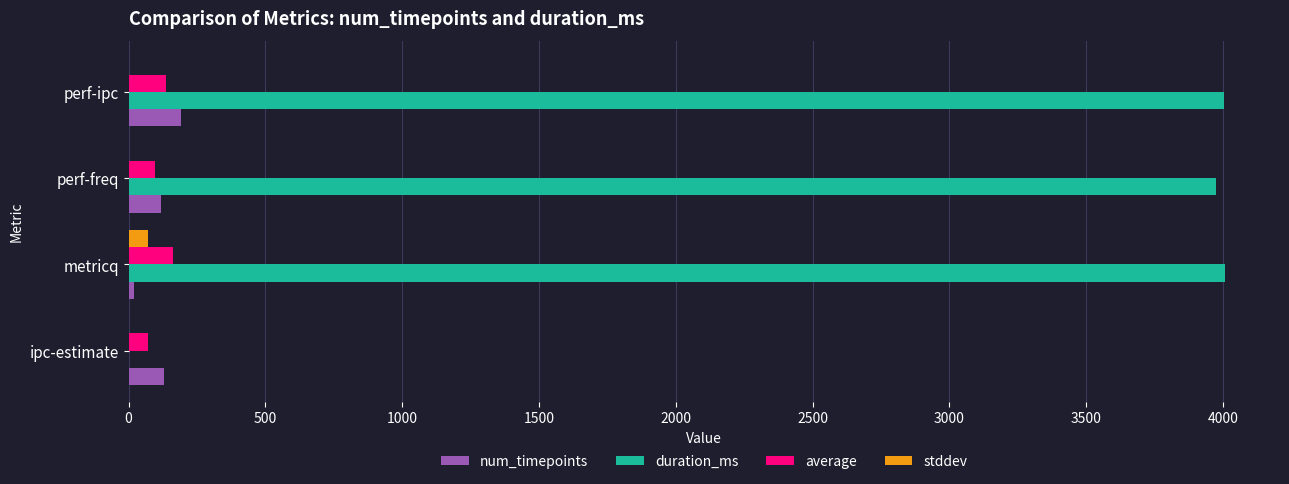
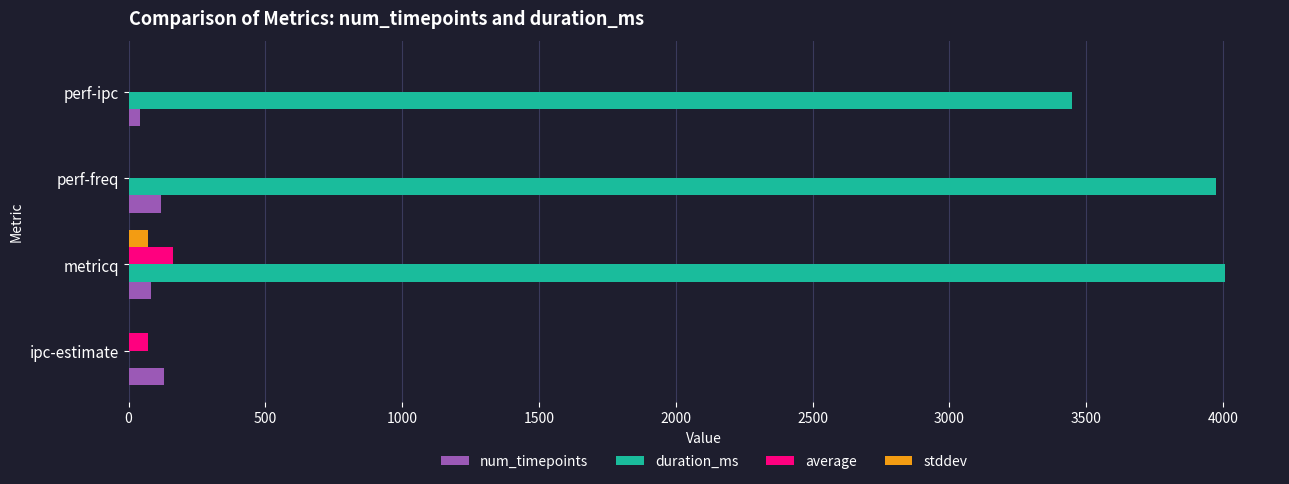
average, perf-ipc: 140 -> 0
duration_ms, perf-ipc: 4000 -> 3450
num_timepoints, perf-ipc: 190 -> 40
average, perf-freq: 100 -> 0
num_timepoints, metricq: 20 -> 80
